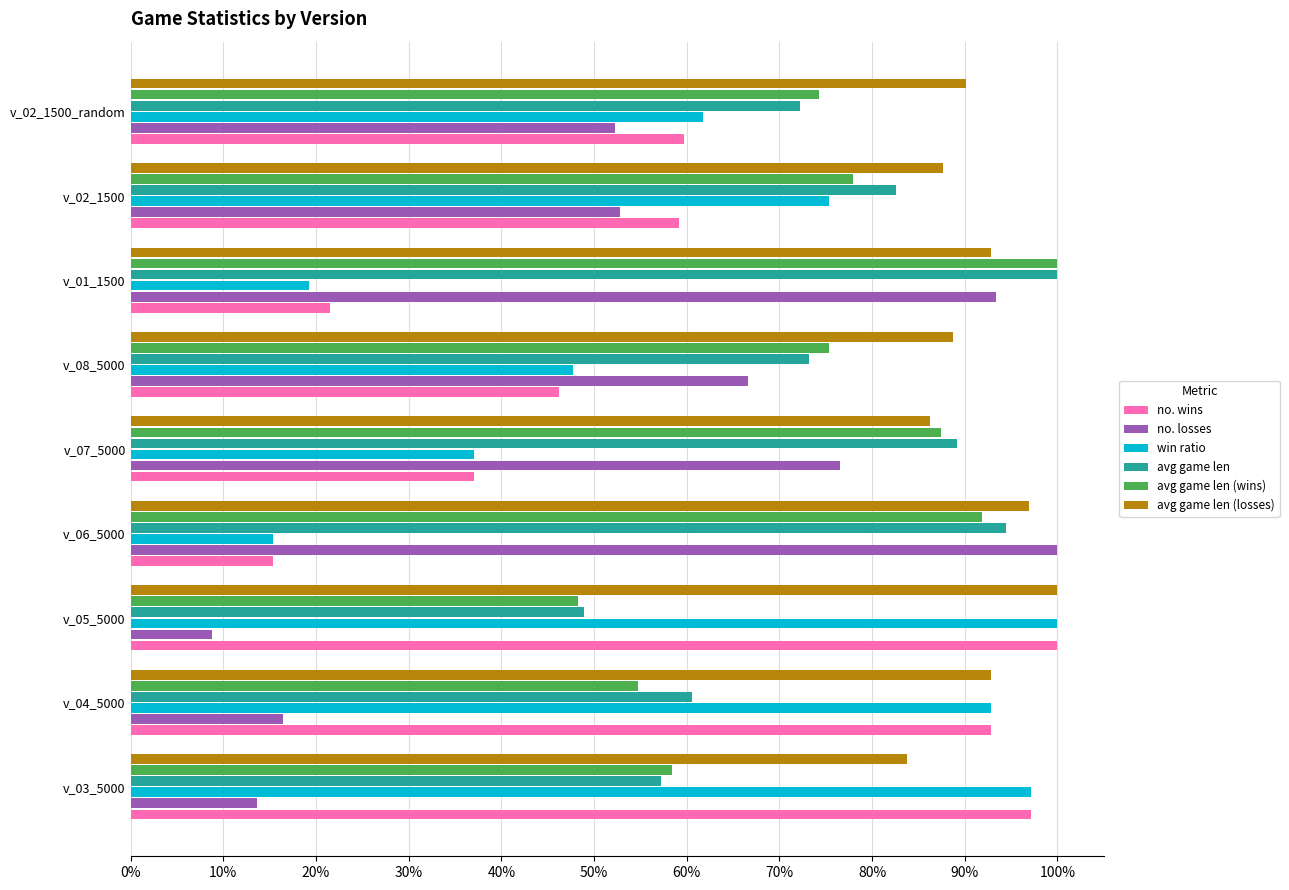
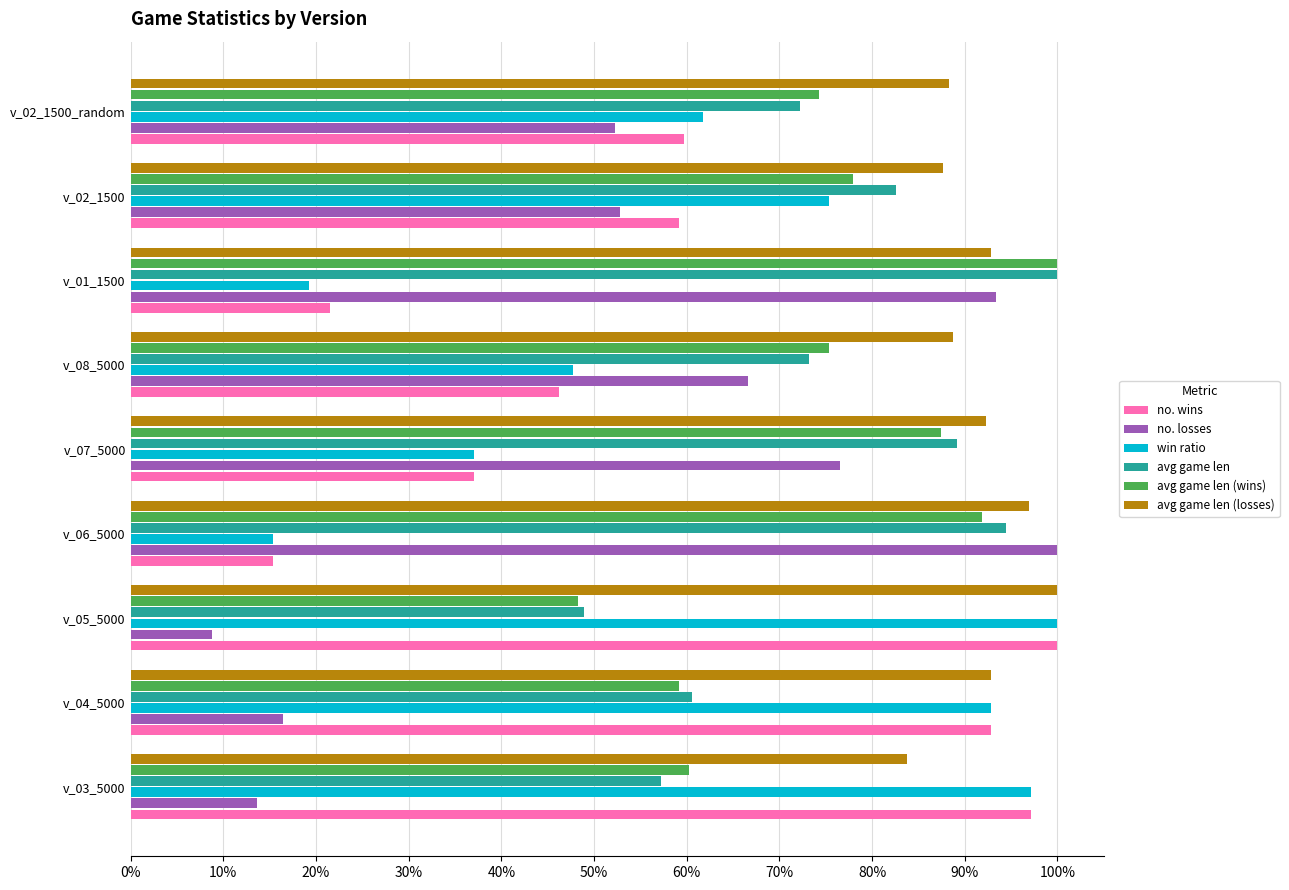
avg game len (losses), v_02_1500_random: 90% -> 88%
avg game len (losses), v_07_5000: 86% -> 92%
avg game len (wins), v_04_5000: 55% -> 59%
avg game len (wins), v_03_5000: 58% -> 60%
